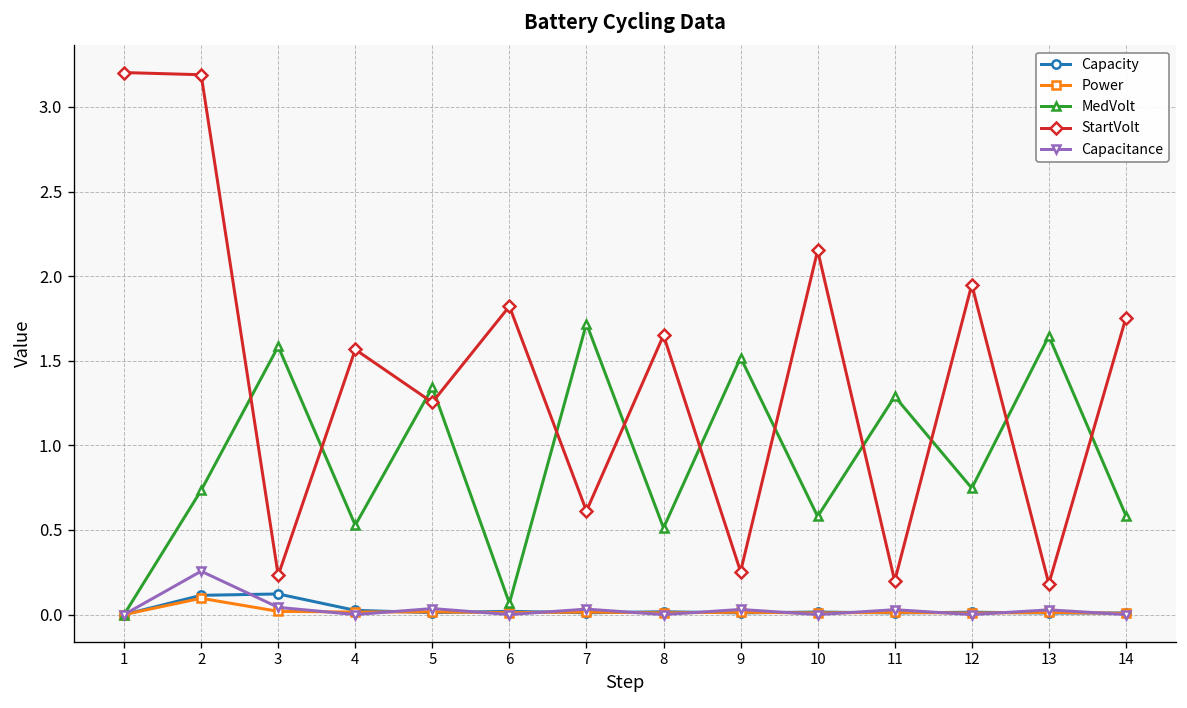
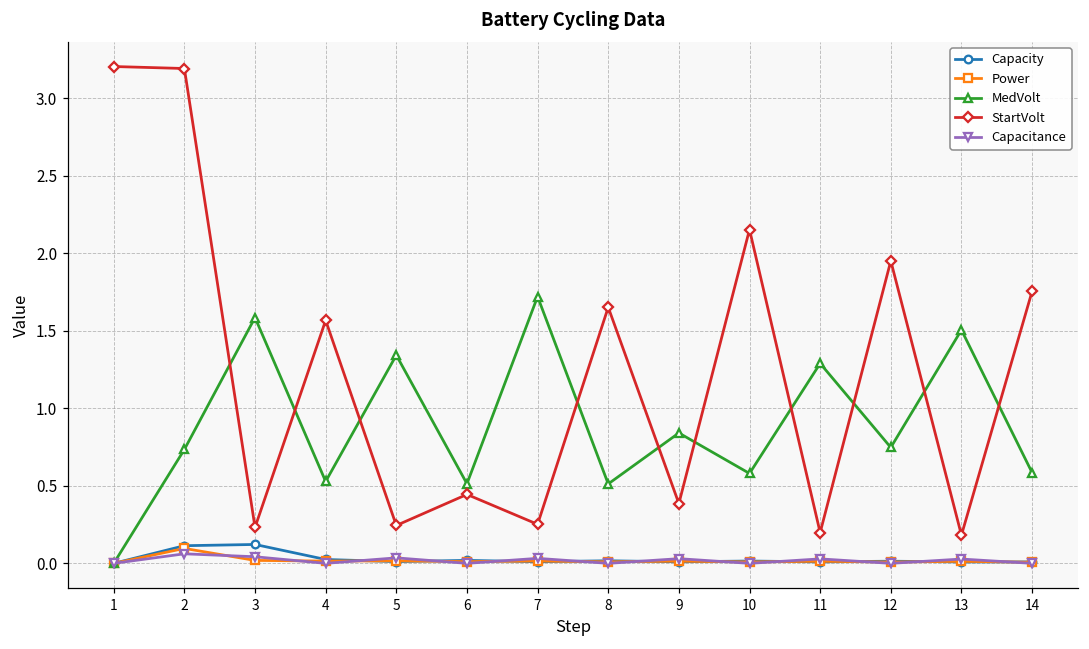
Capacitance, 2: 0.26 -> 0.06
StartVolt, 5: 1.25 -> 0.24
MedVolt, 6: 0.07 -> 0.51
StartVolt, 6: 1.82 -> 0.44
StartVolt, 7: 0.61 -> 0.25
MedVolt, 9: 1.52 -> 0.84
StartVolt, 9: 0.25 -> 0.39
MedVolt, 13: 1.65 -> 1.50
